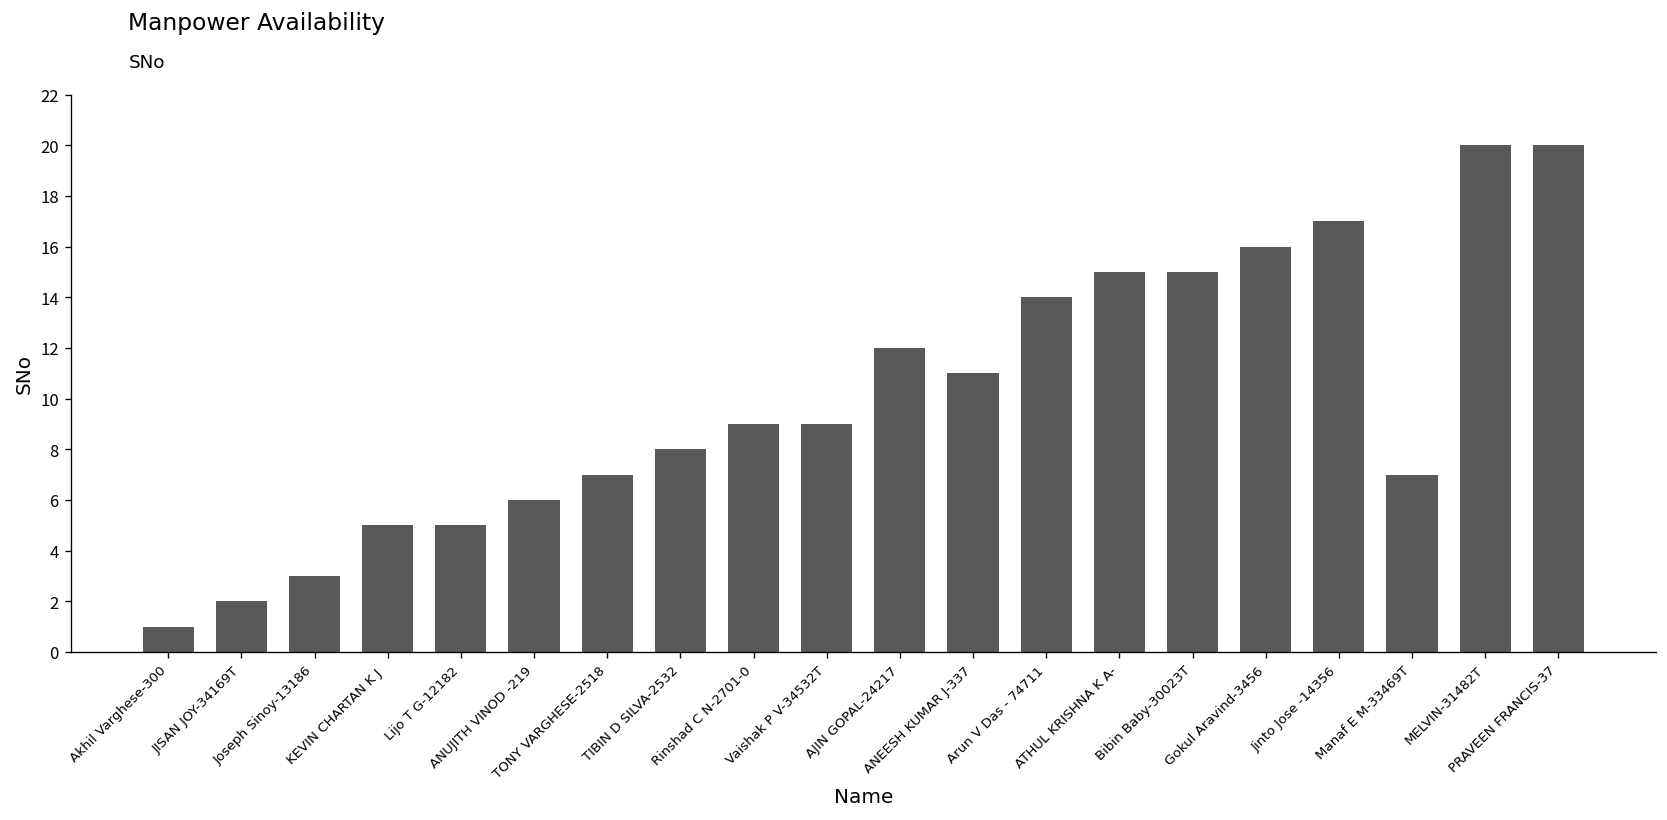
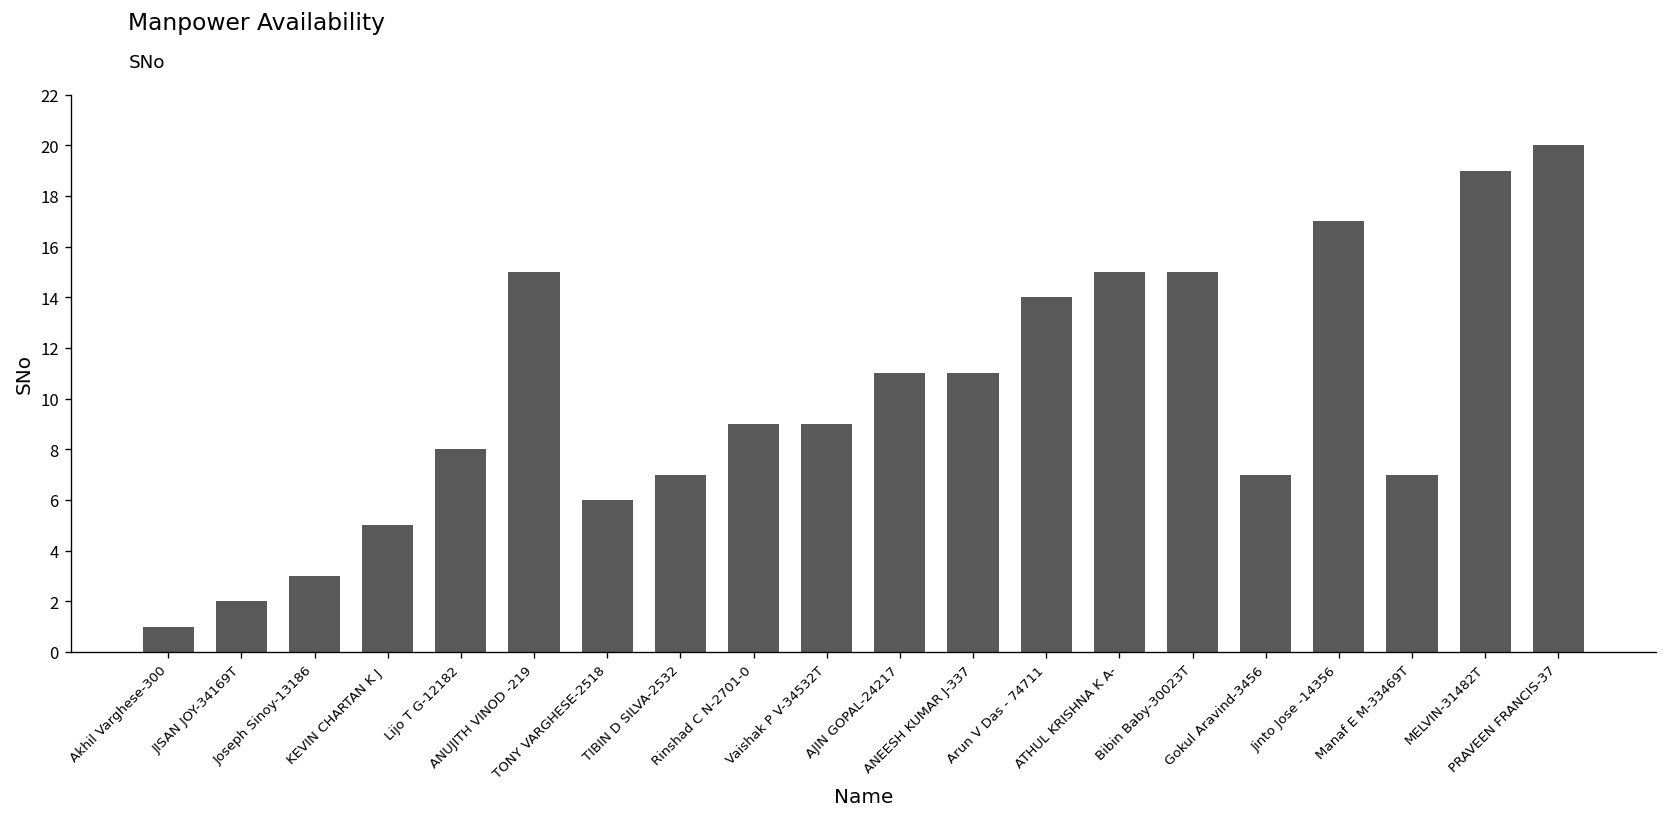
Lijo T G-12182: 5 -> 8
ANUJITH VINOD -219: 6 -> 15
TONY VARGHESE-2518: 7 -> 6
TIBIN D SILVA-2532: 8 -> 7
AJIN GOPAL-24217: 12 -> 11
Gokul Aravind-3456: 16 -> 7
MELVIN-31482T: 20 -> 19
